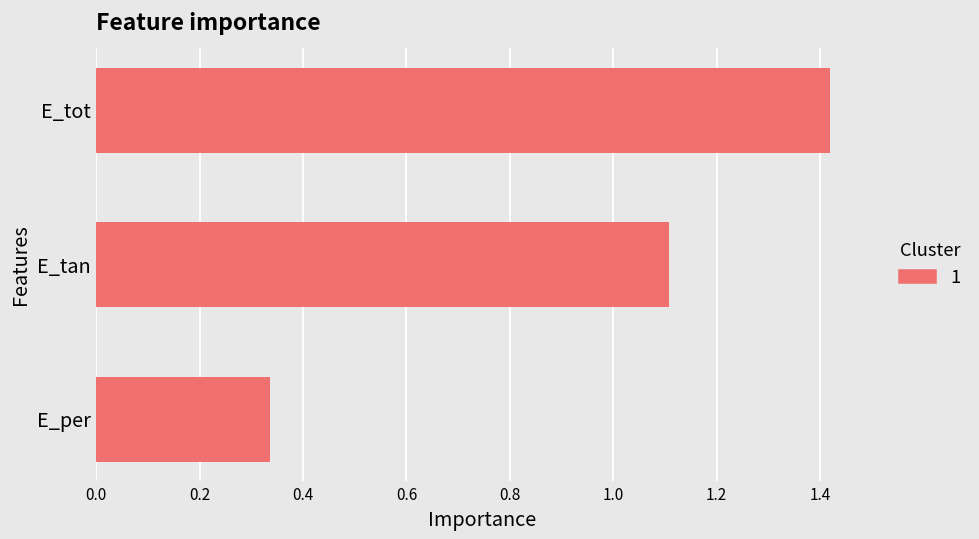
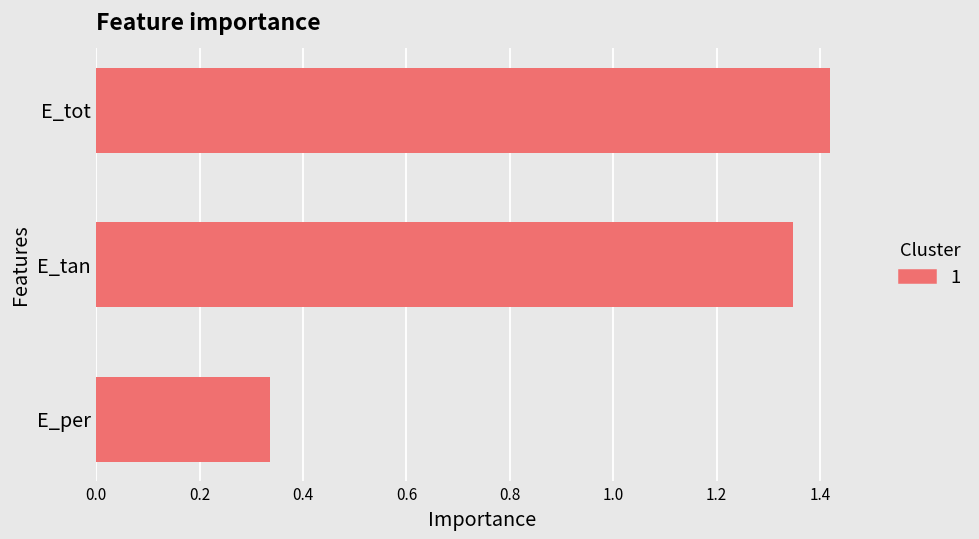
E_tan: 1.11 -> 1.35
